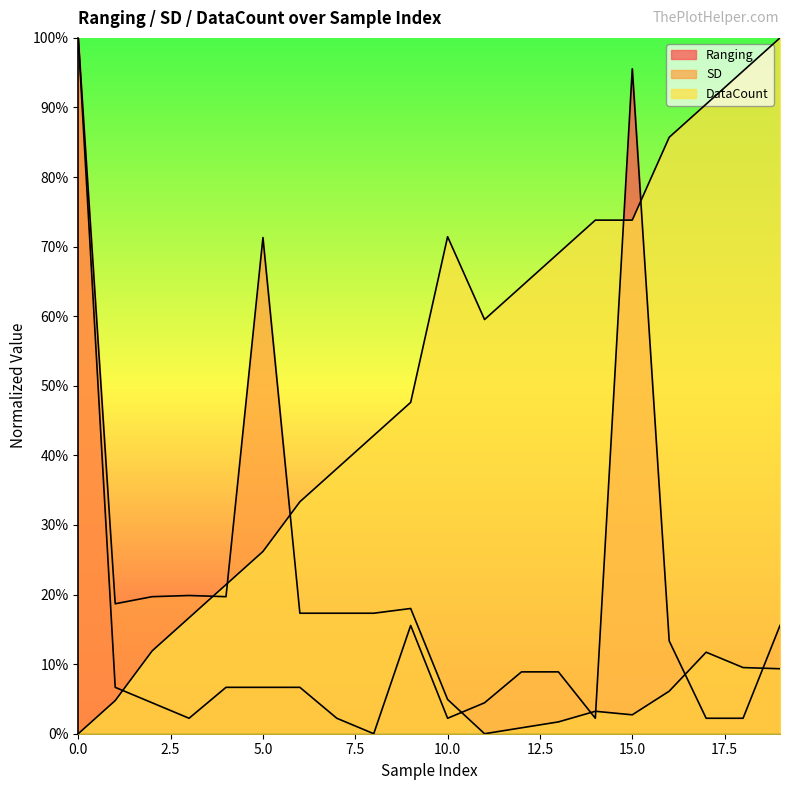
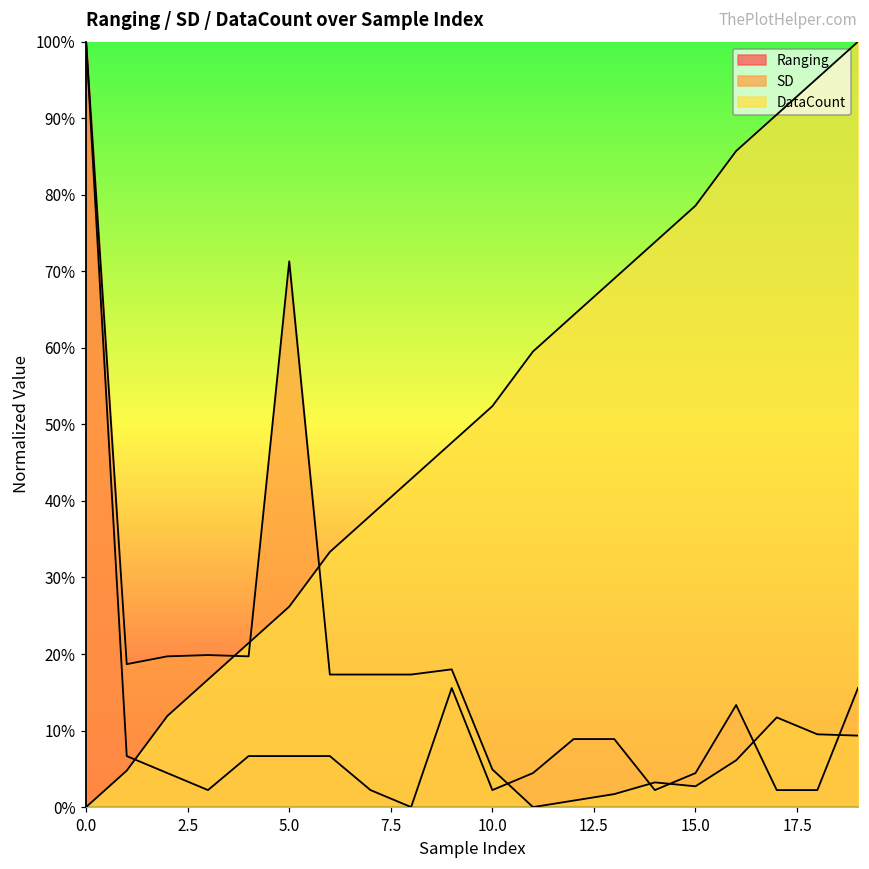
DataCount, 10.0: 71% -> 52%
Ranging, 15.0: 96% -> 4%
DataCount, 15.0: 74% -> 79%
